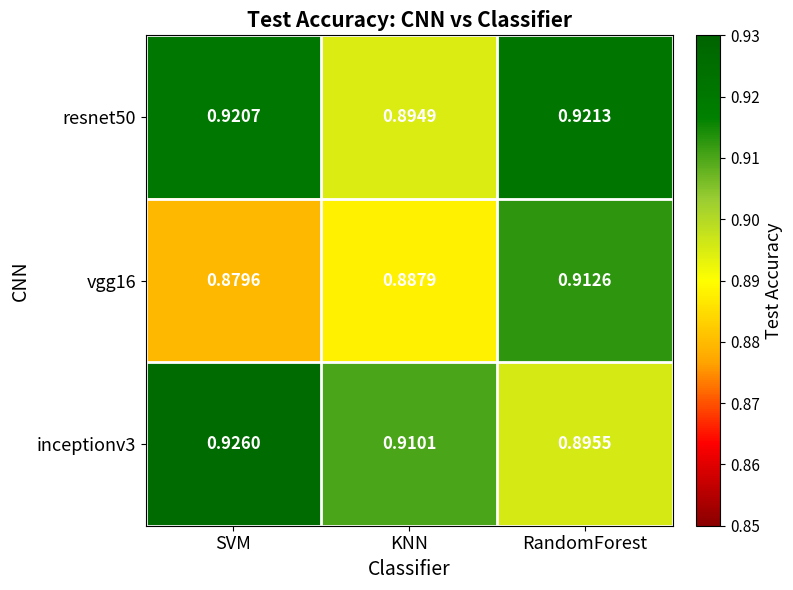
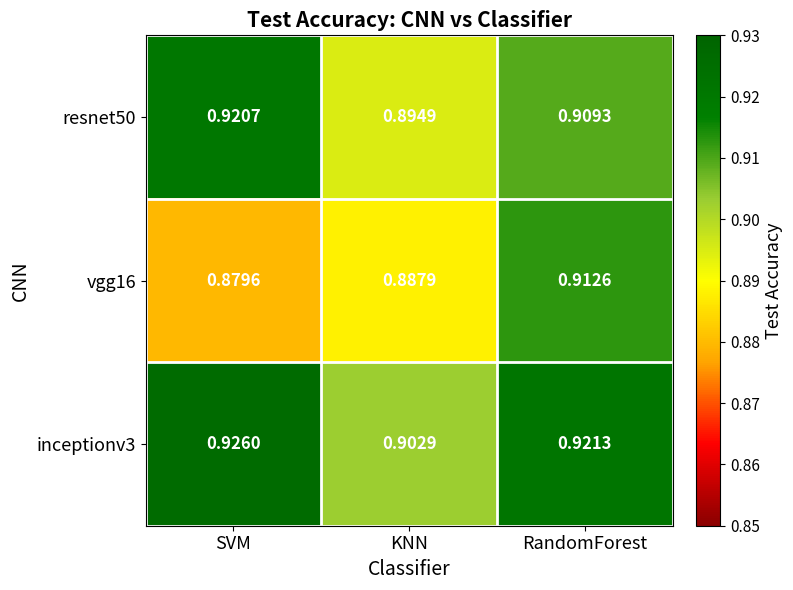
resnet50, RandomForest: 0.9213 -> 0.9093
inceptionv3, KNN: 0.9101 -> 0.9029
inceptionv3, RandomForest: 0.8955 -> 0.9213
